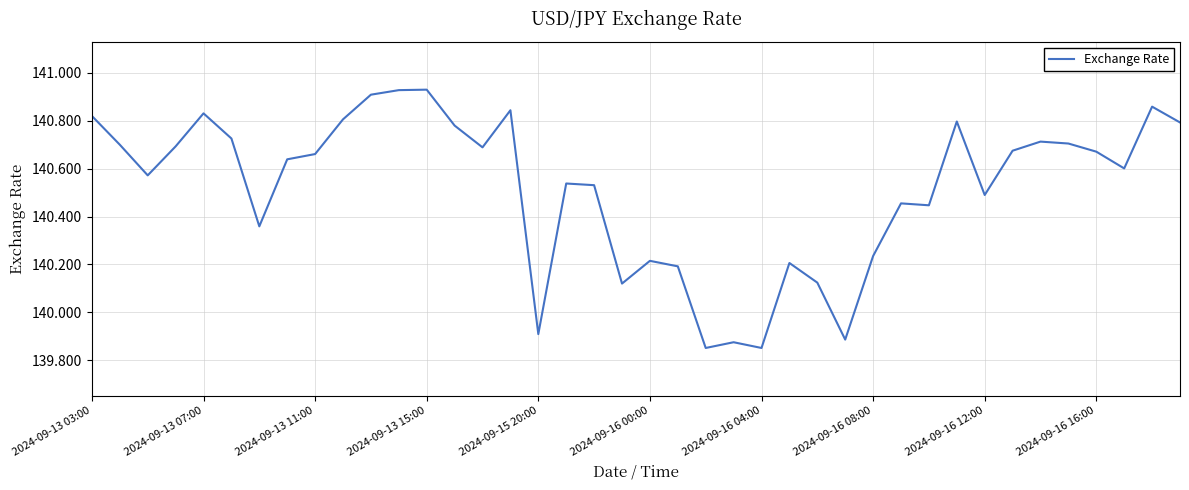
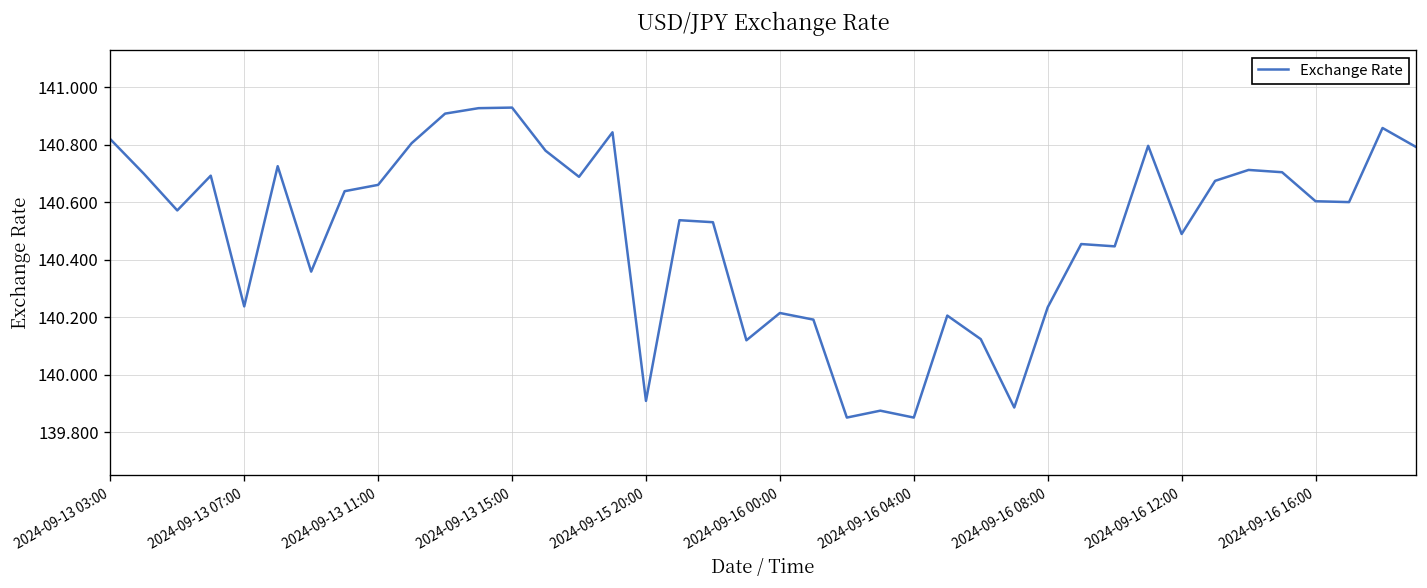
2024-09-13 07:00: 140.83 -> 140.24
2024-09-16 16:00: 140.67 -> 140.60
